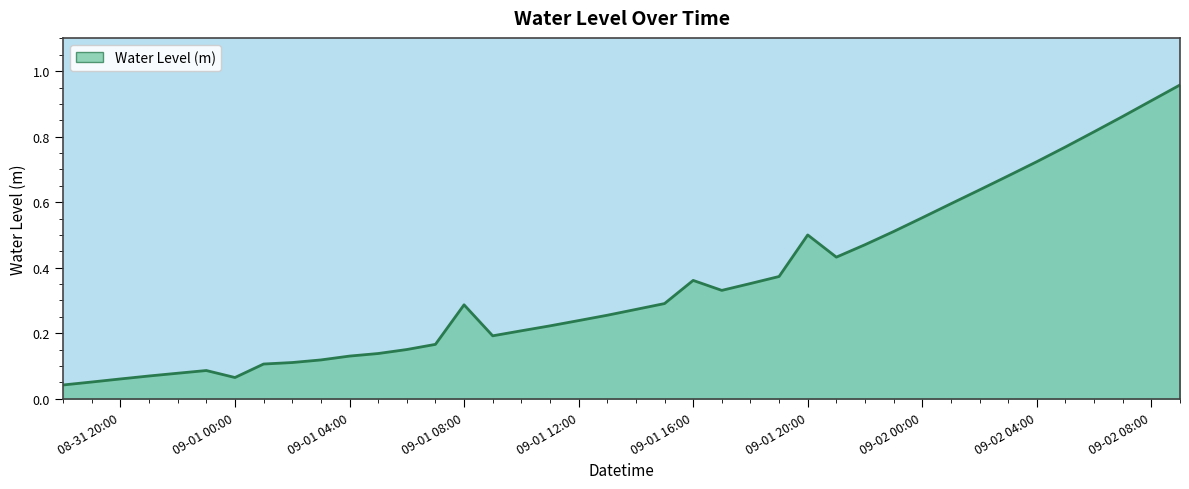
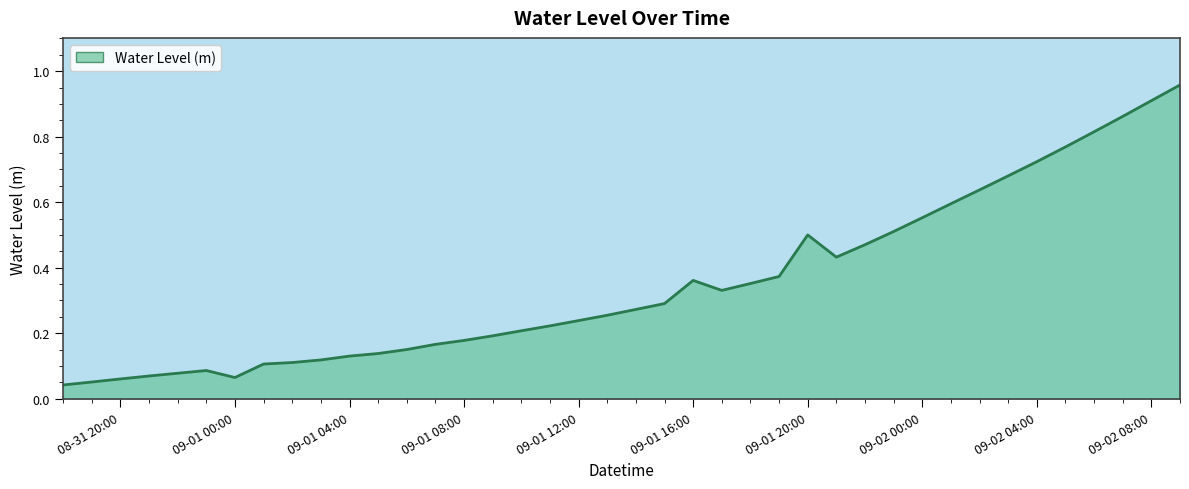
09-01 08:00: 0.29 -> 0.18
